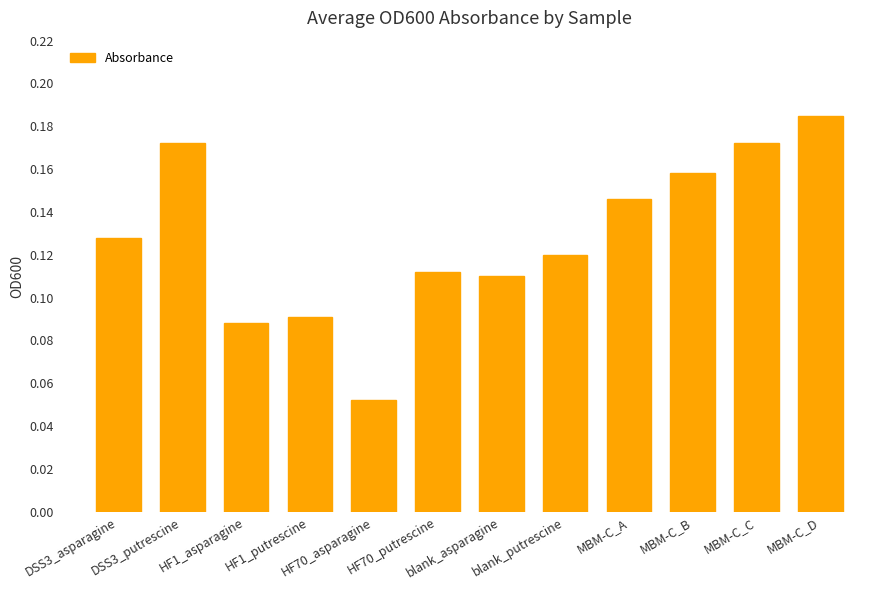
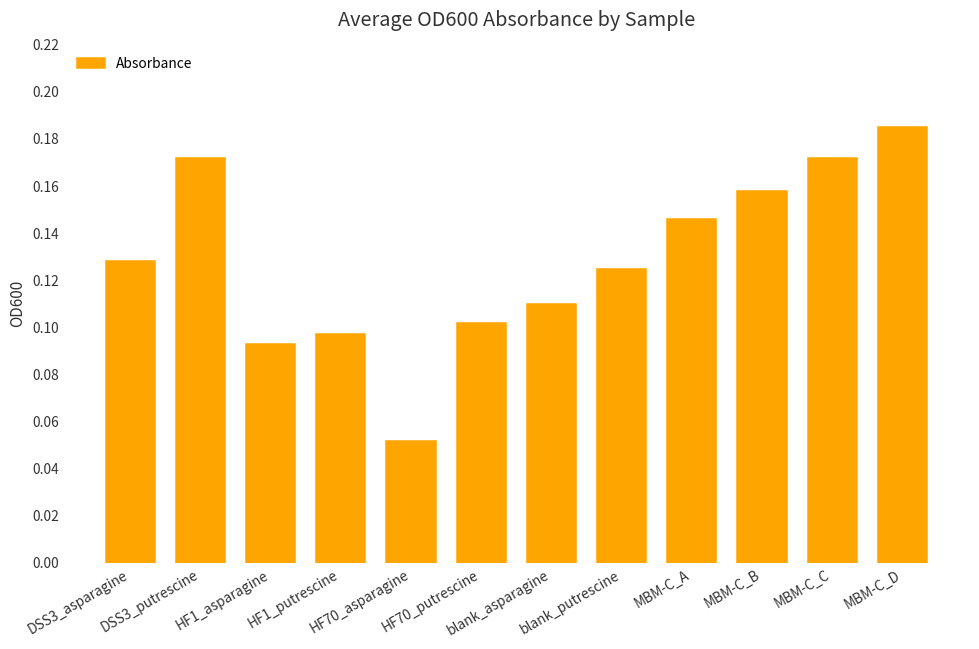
HF1_asparagine: 0.088 -> 0.093
HF1_putrescine: 0.091 -> 0.097
HF70_putrescine: 0.112 -> 0.102
blank_putrescine: 0.120 -> 0.125
